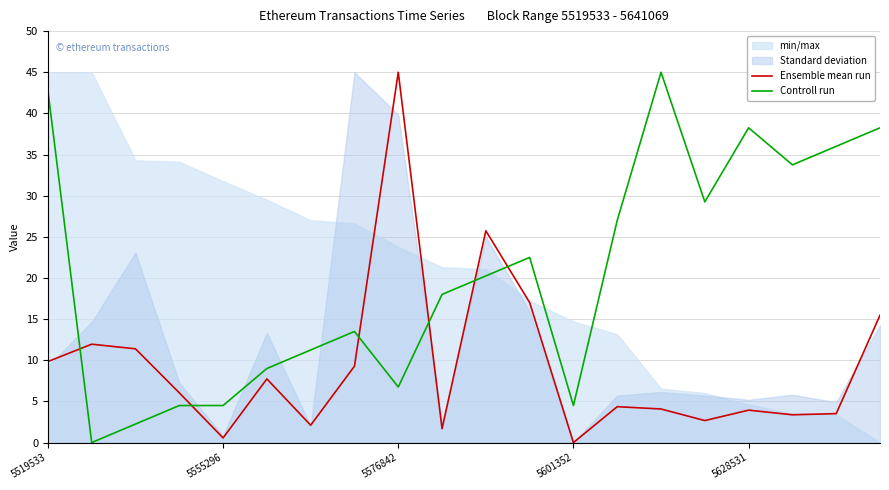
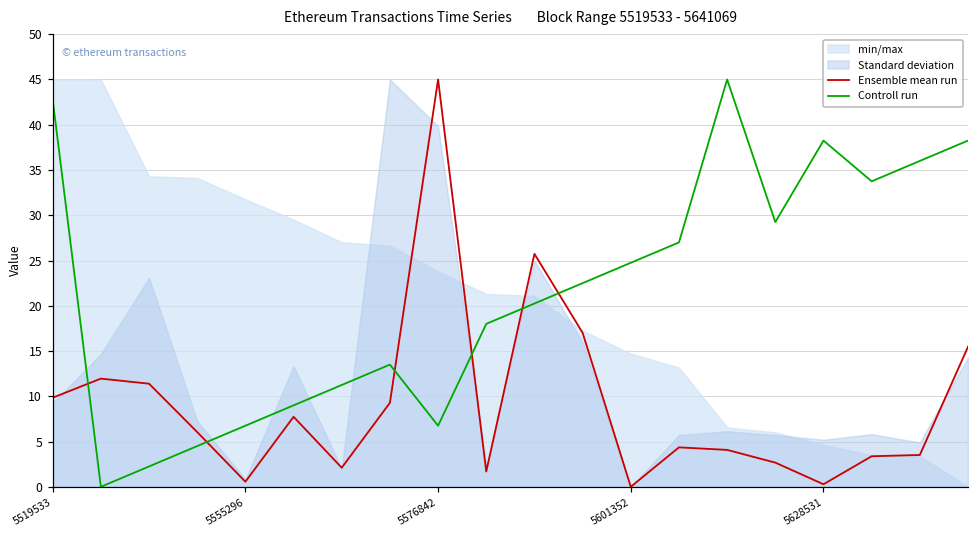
Controll run, 5555296: 5 -> 7
Controll run, 5601352: 5 -> 25
Ensemble mean run, 5628531: 4 -> 0
